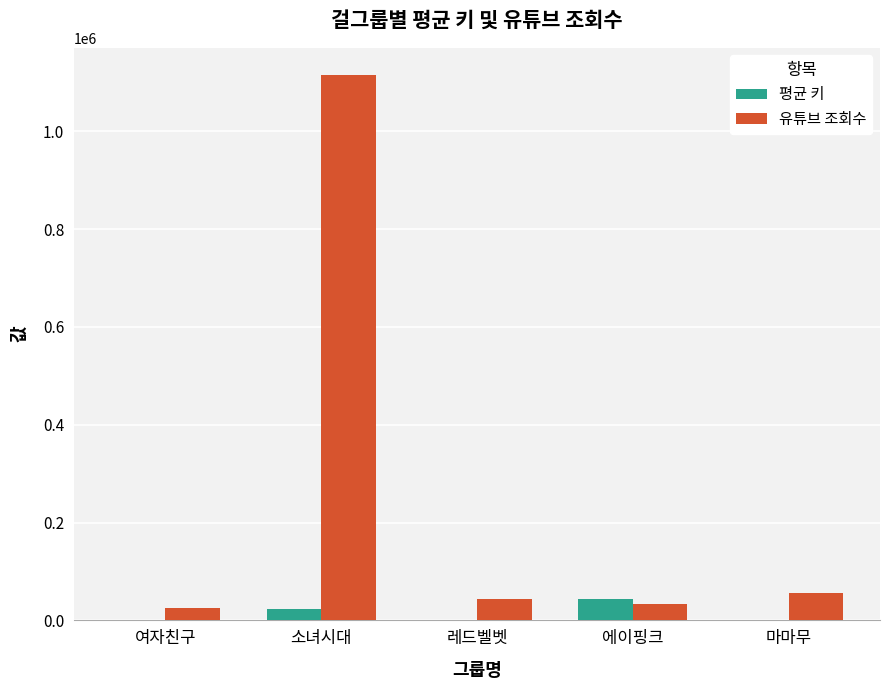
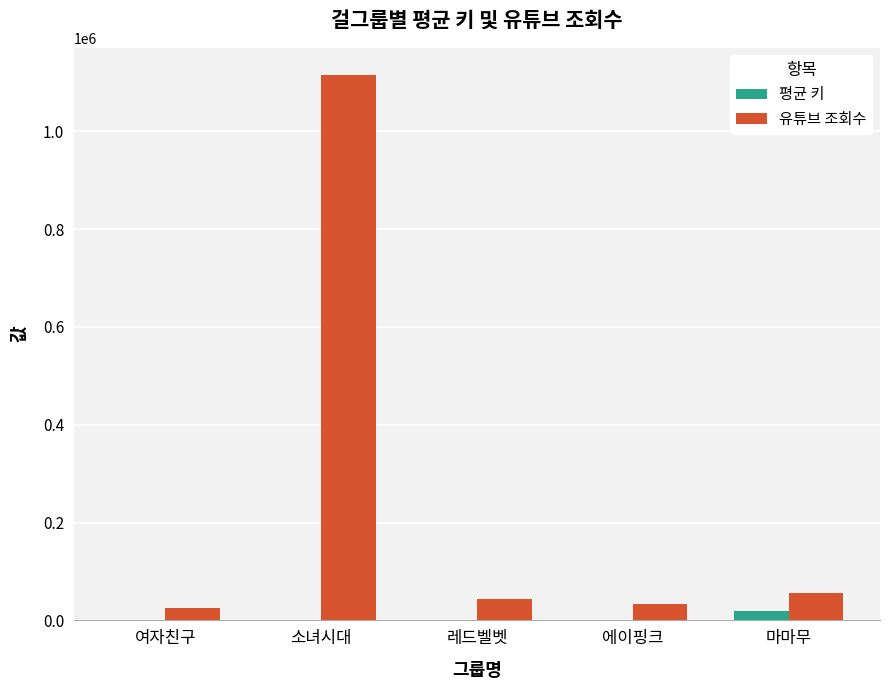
평균 키, 소녀시대: 20000 -> 0
평균 키, 에이핑크: 40000 -> 0
평균 키, 마마무: 0 -> 20000
